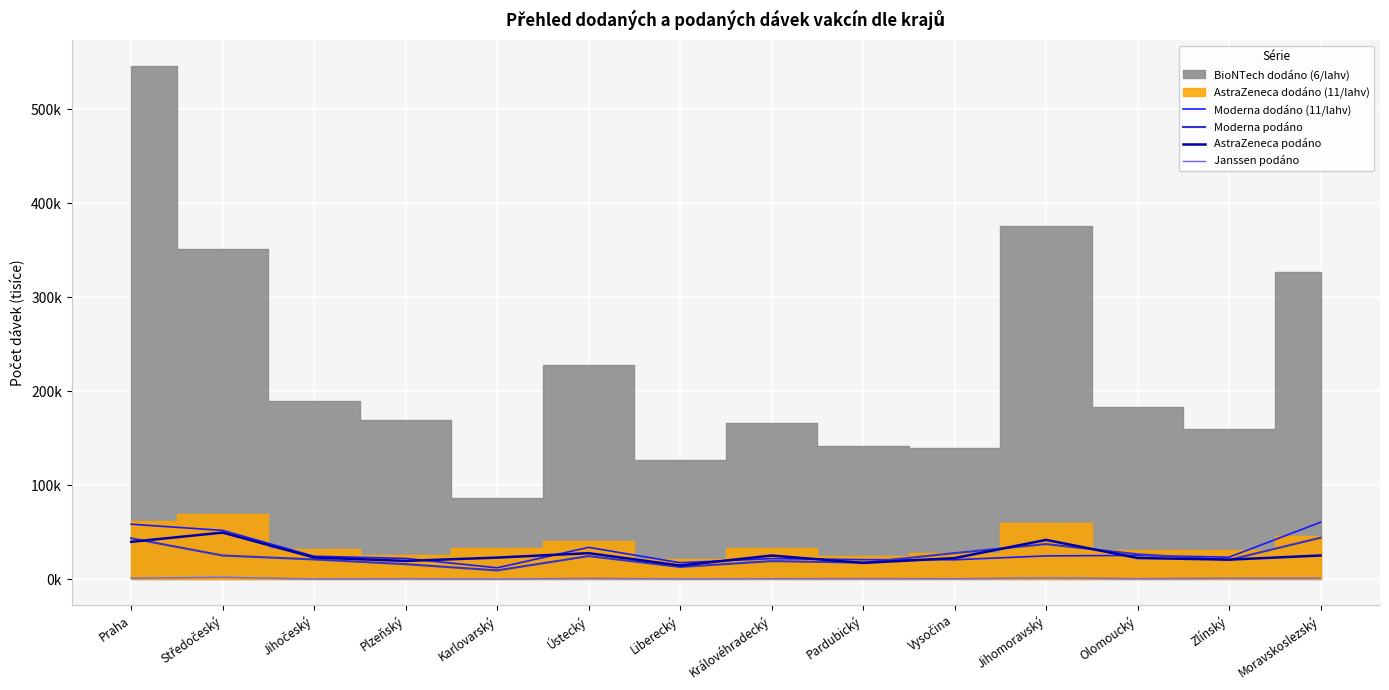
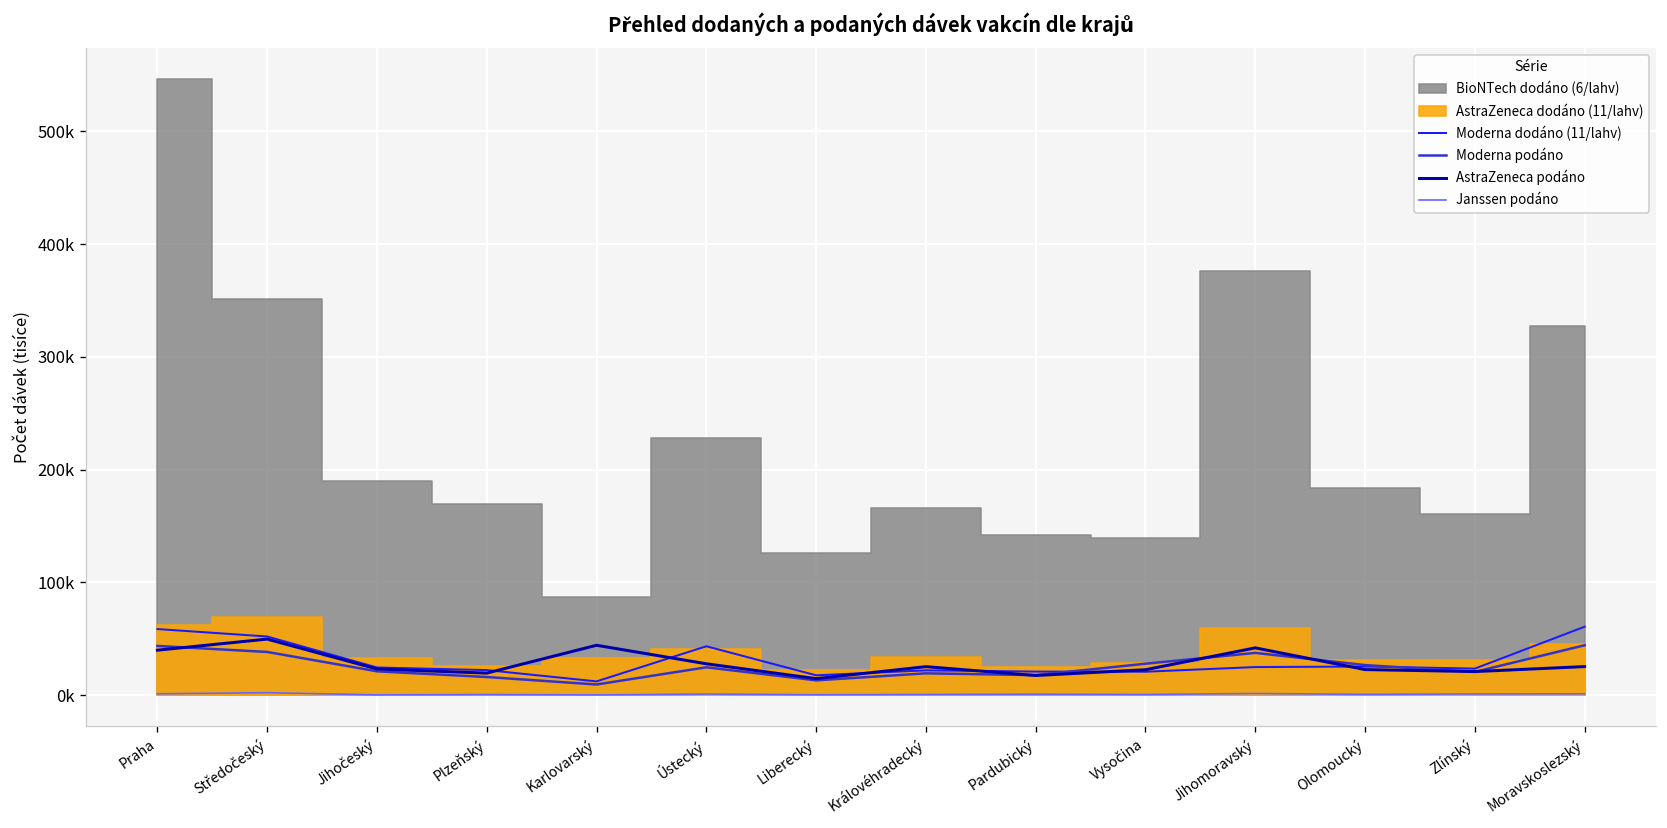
Moderna podáno, Středočeský: 30000 -> 40000
AstraZeneca podáno, Karlovarský: 20000 -> 40000
Moderna dodáno (11/lahv), Ústecký: 30000 -> 40000
